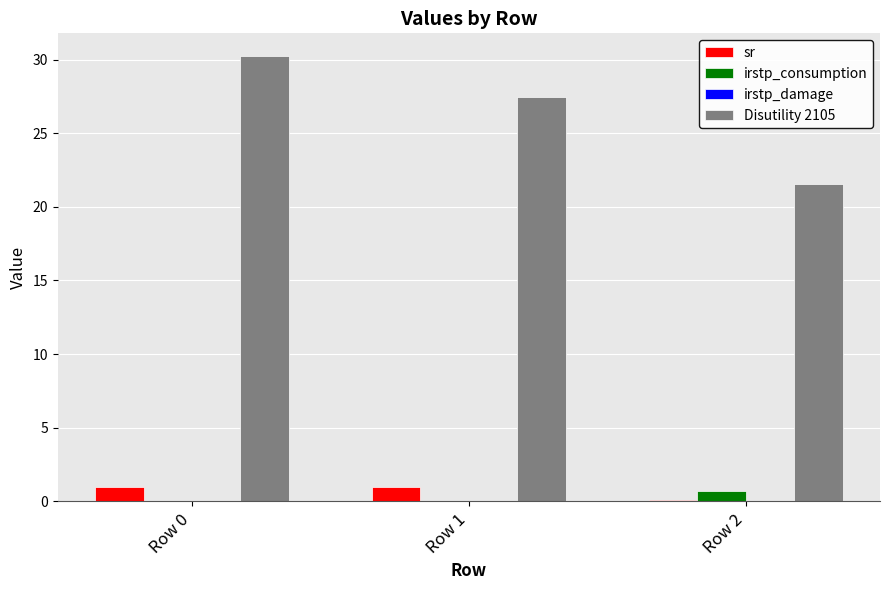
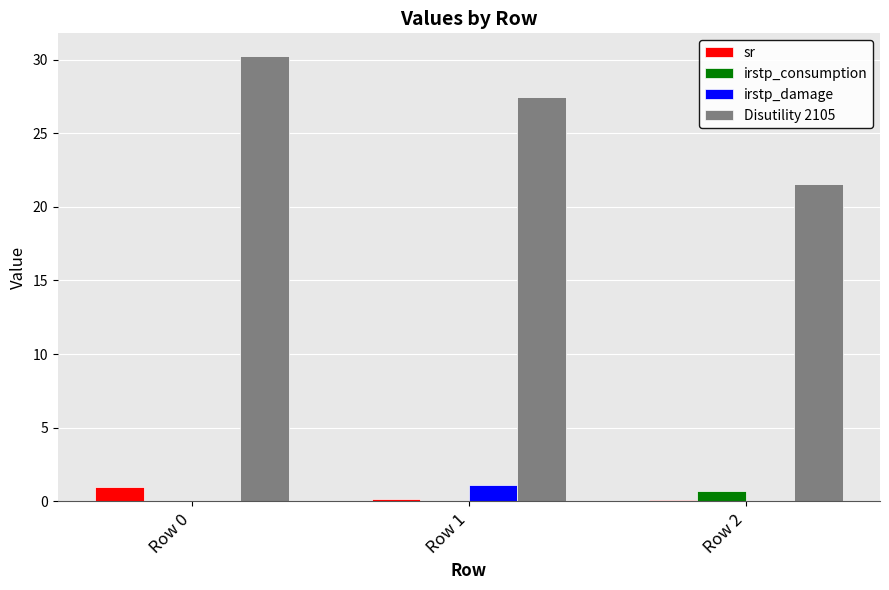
sr, Row 1: 1.0 -> 0.1
irstp_damage, Row 1: 0.0 -> 1.1
